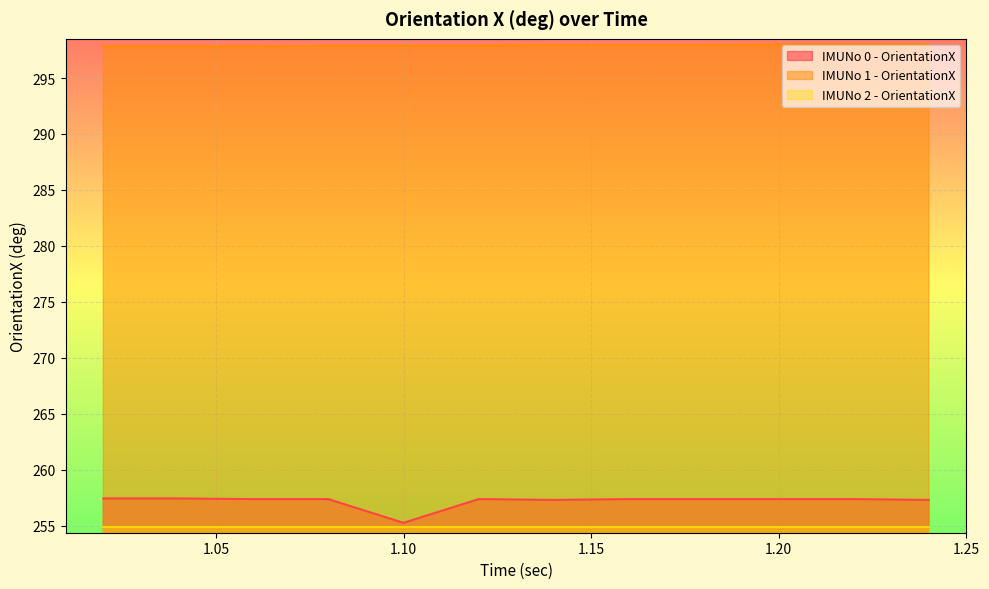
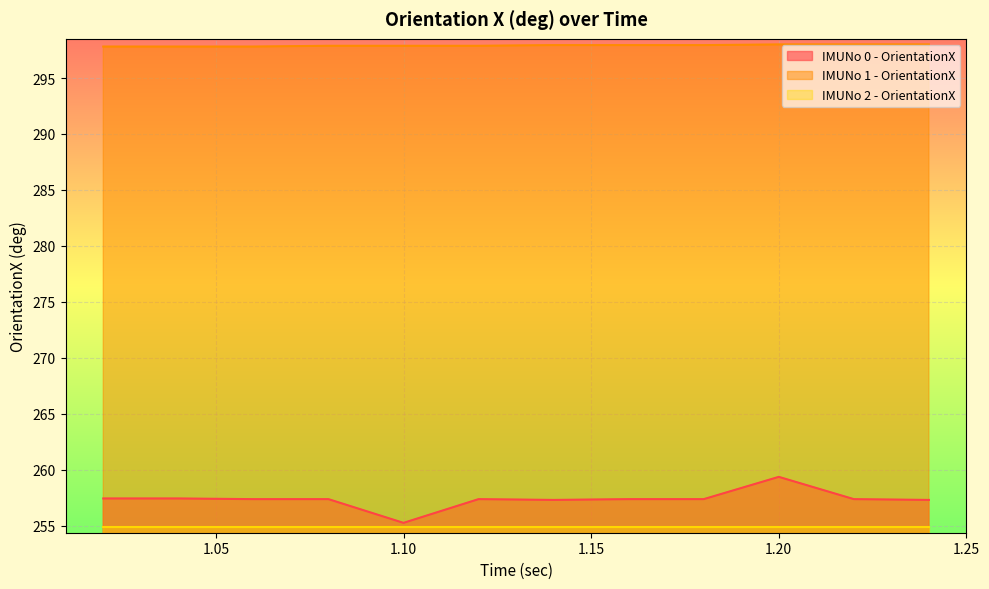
IMUNo 0 - OrientationX, 1.20: 257.4 -> 259.4
